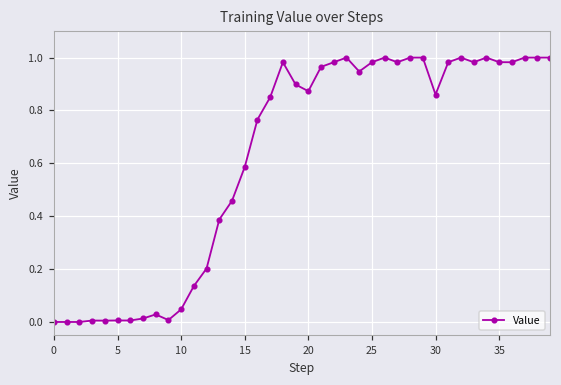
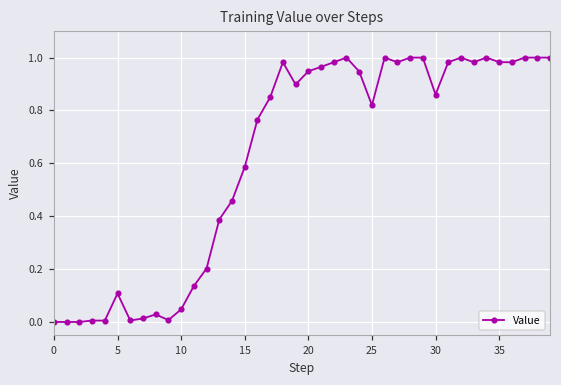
5: 0.01 -> 0.11
20: 0.87 -> 0.95
25: 0.98 -> 0.82
